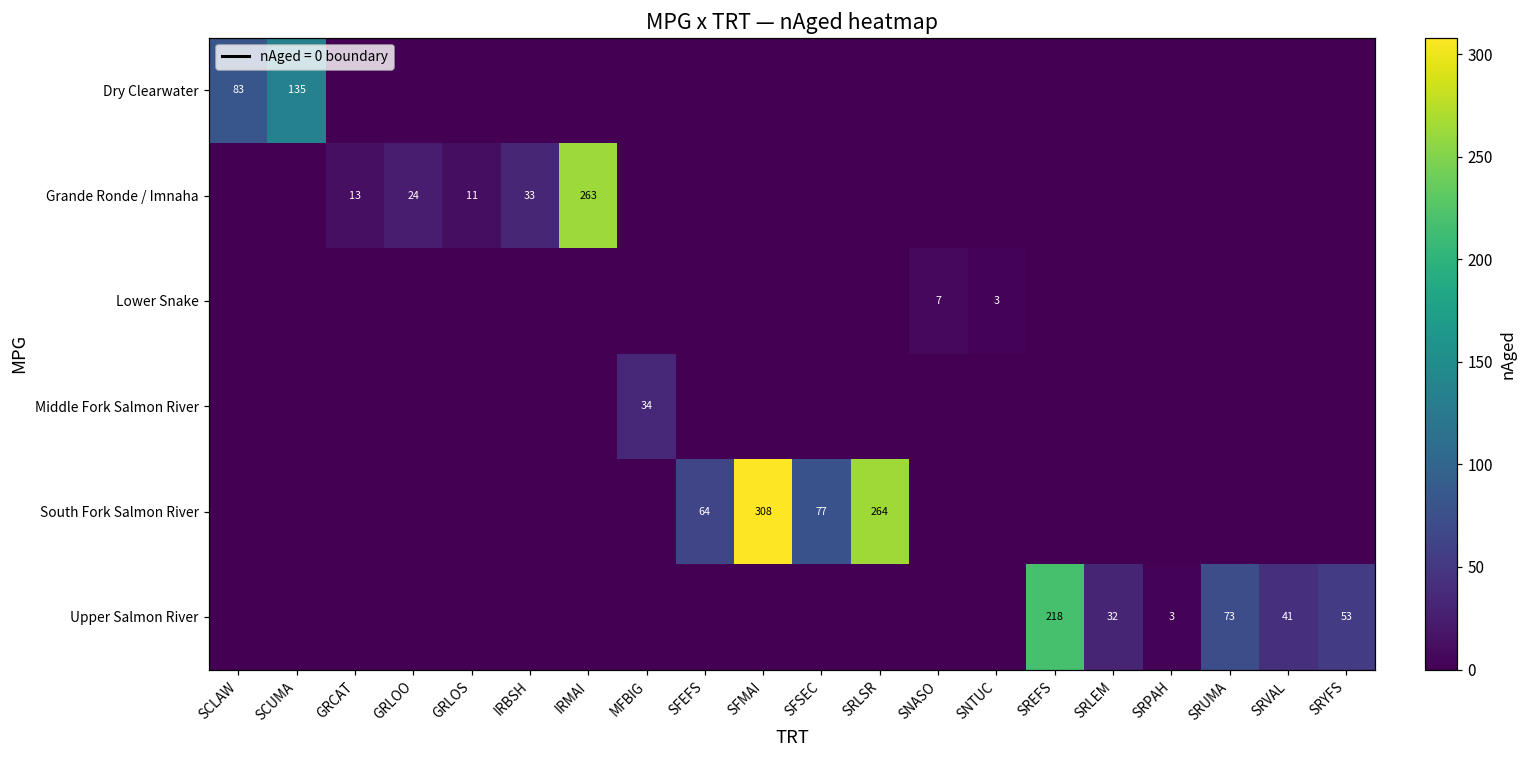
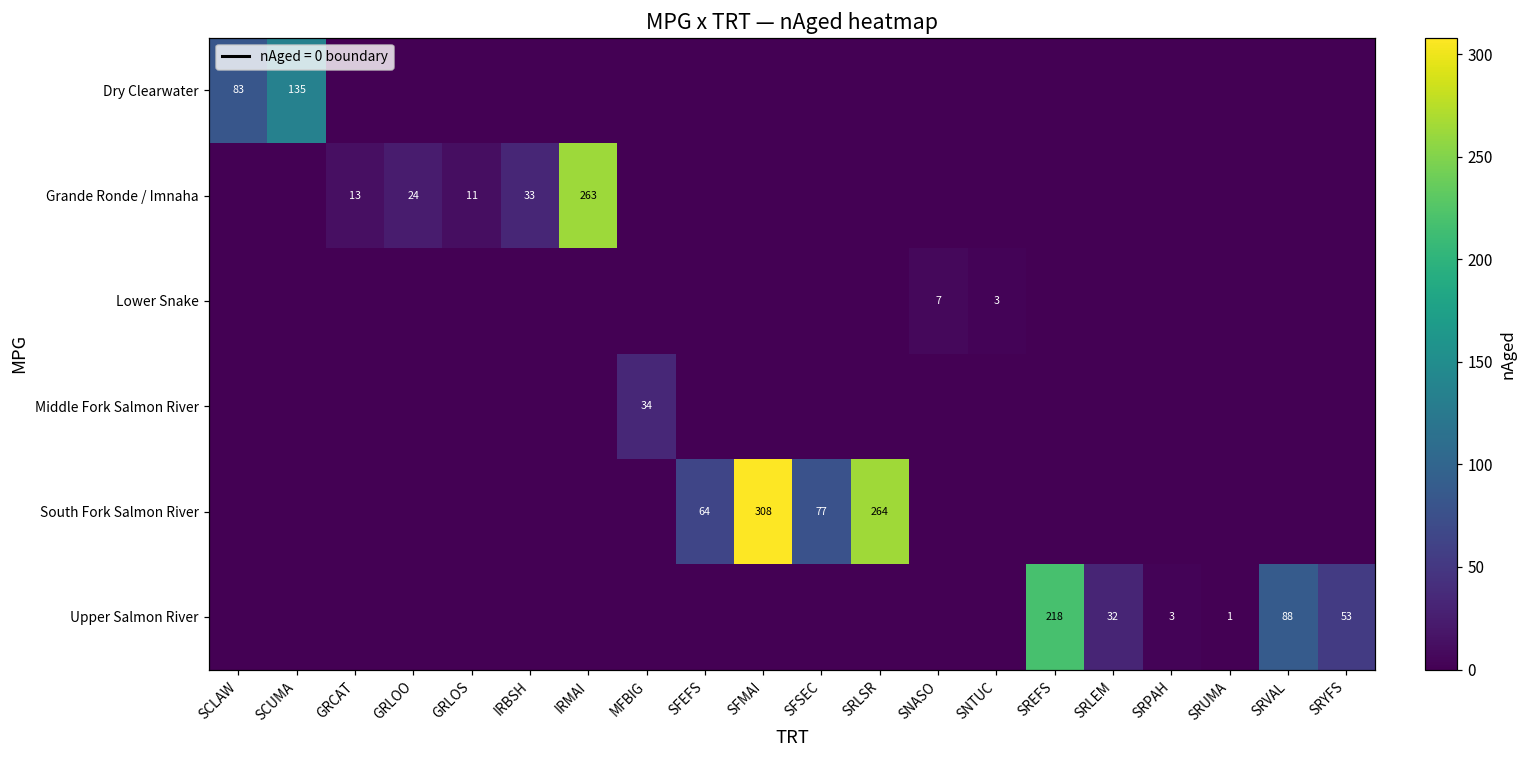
Upper Salmon River, SRUMA: 73 -> 1
Upper Salmon River, SRVAL: 41 -> 88
